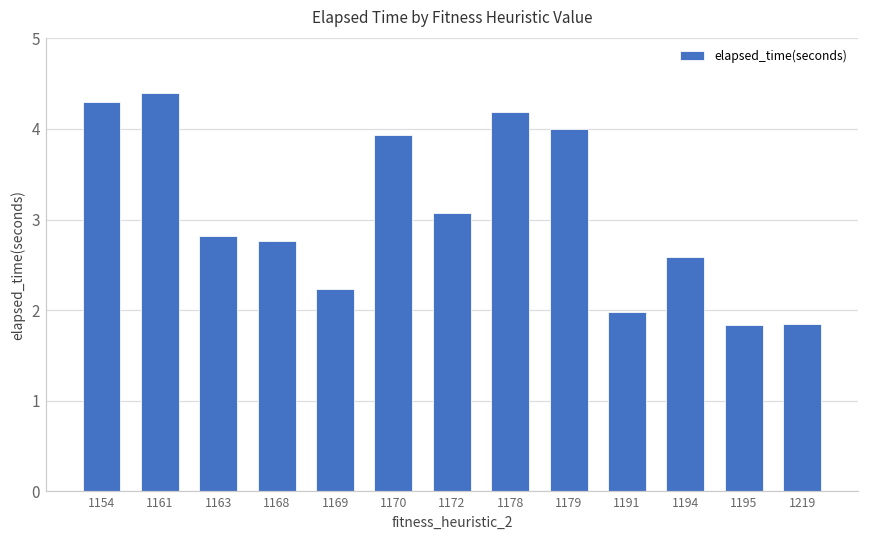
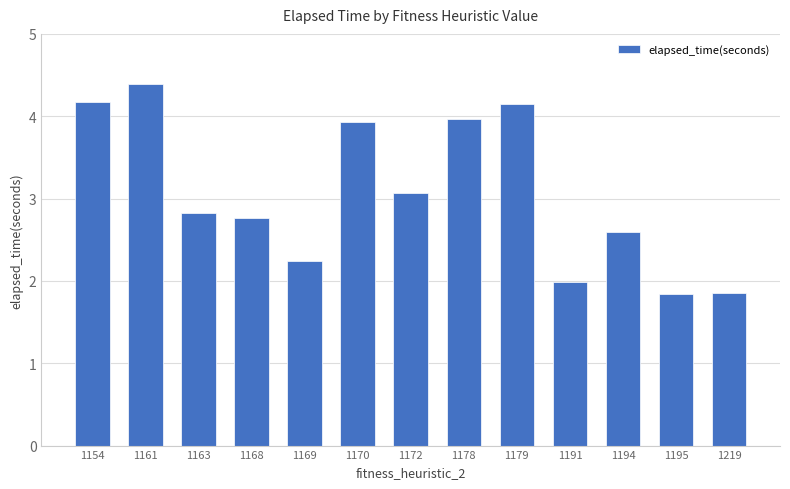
1154: 4.3 -> 4.2
1178: 4.2 -> 4.0
1179: 4.0 -> 4.2
